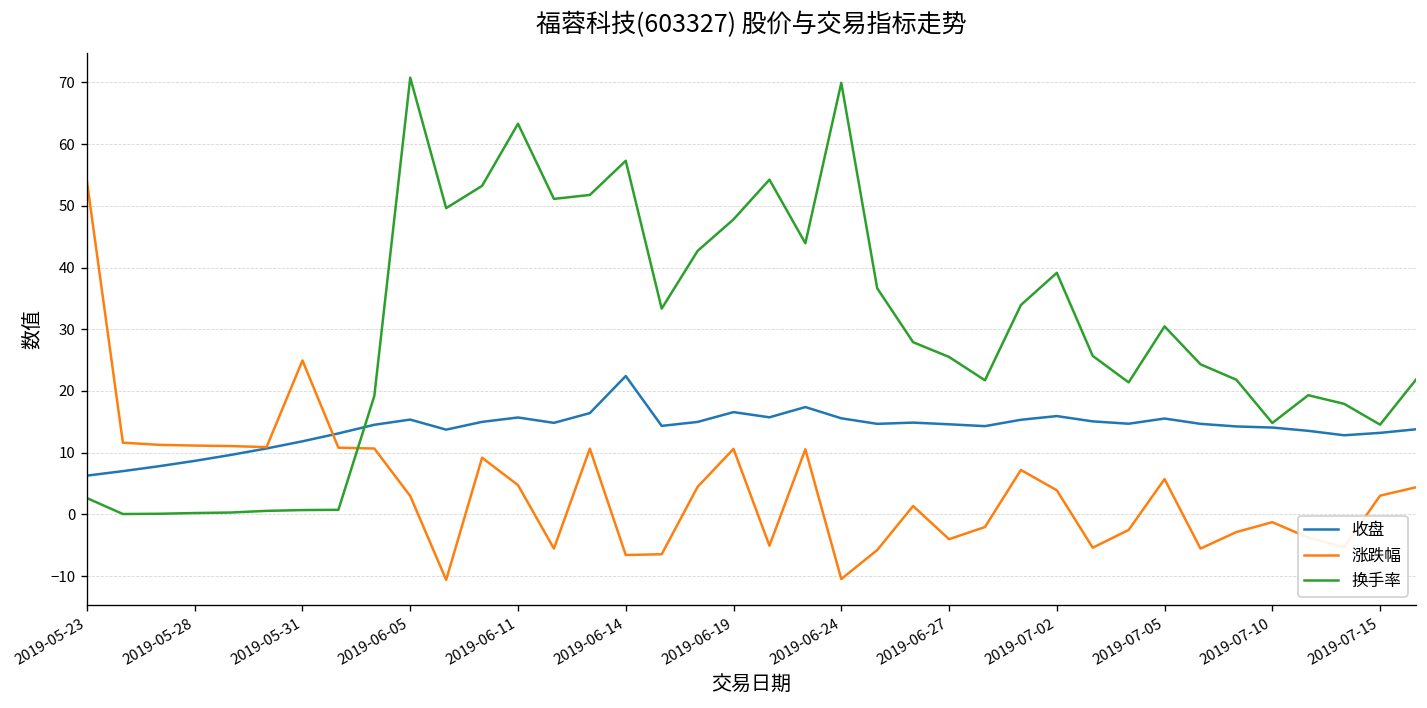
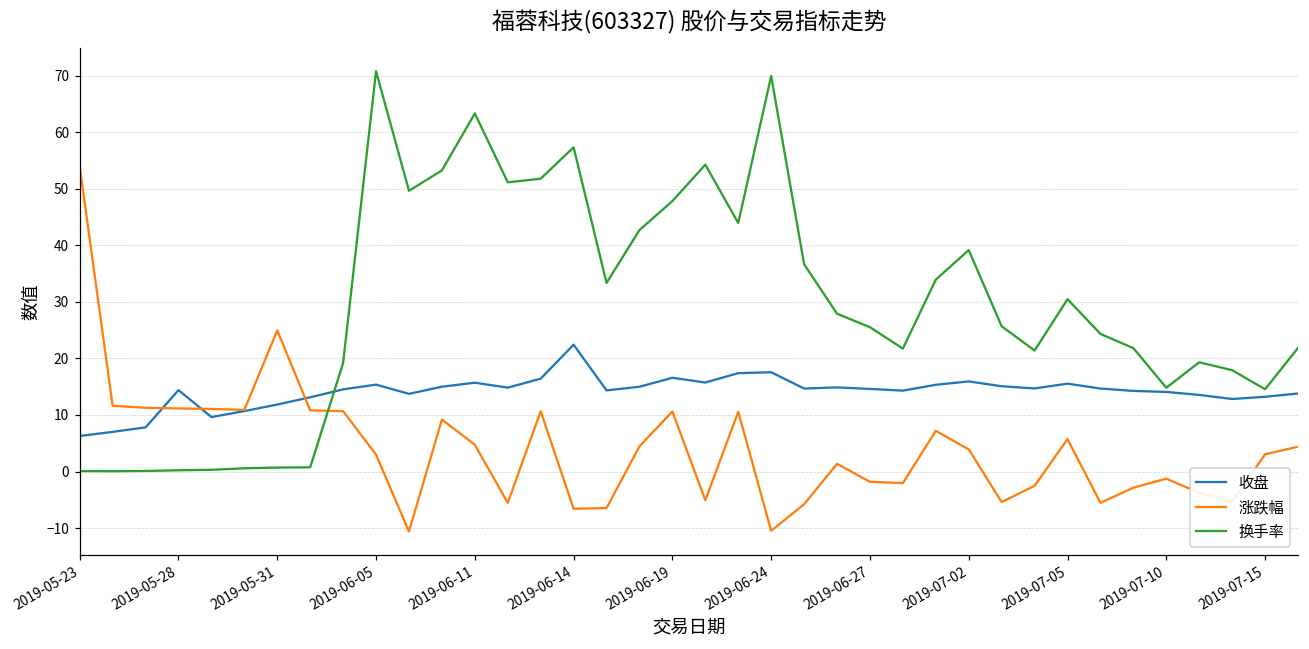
换手率, 2019-05-23: 3 -> 0
收盘, 2019-05-28: 9 -> 14
收盘, 2019-06-24: 16 -> 18
涨跌幅, 2019-06-27: -4 -> -2
